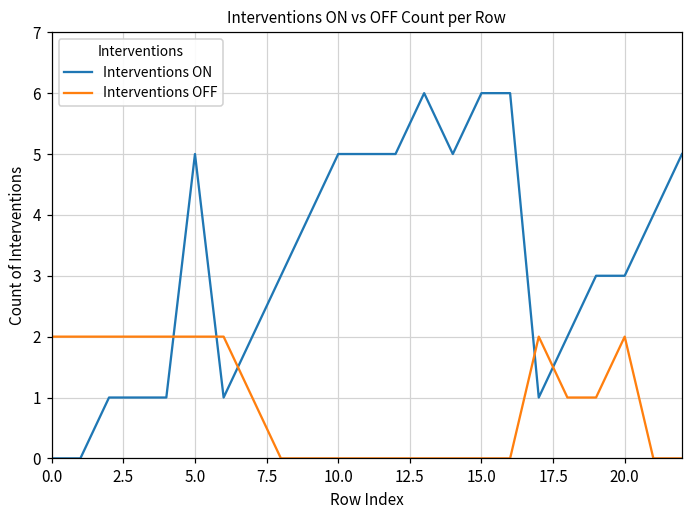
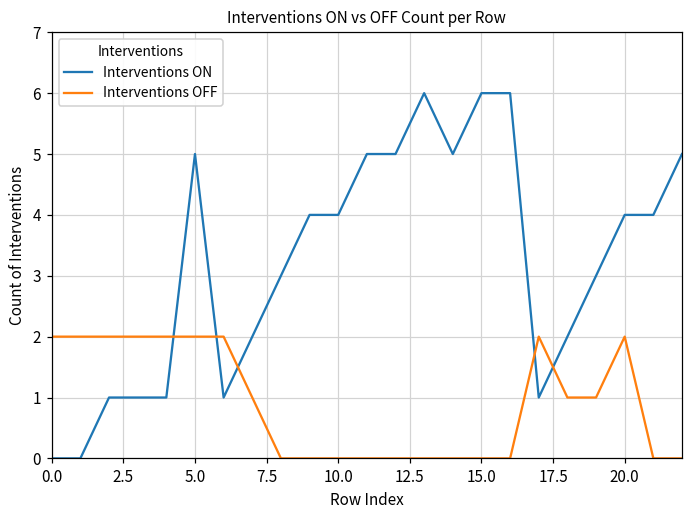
Interventions ON, 10.0: 5 -> 4
Interventions ON, 20.0: 3 -> 4
